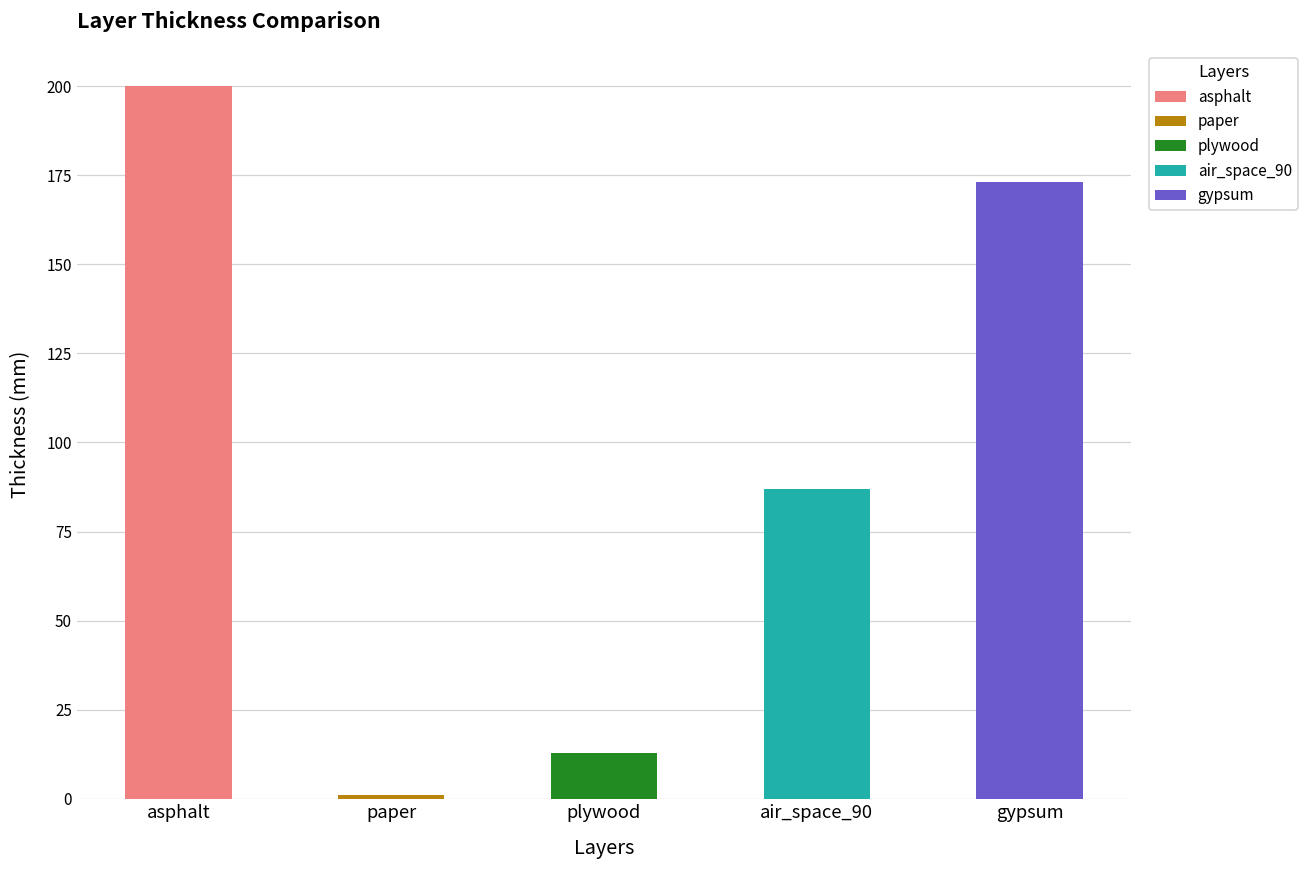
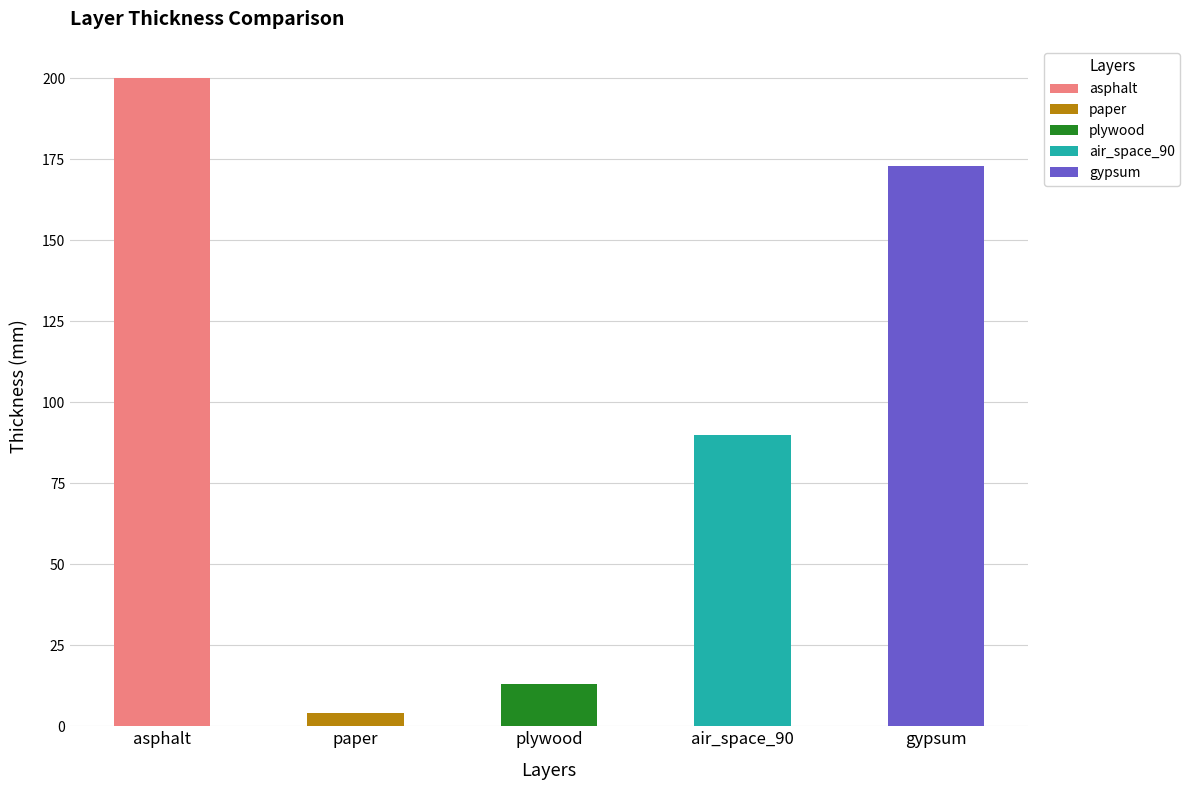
paper: 1 -> 4
air_space_90: 87 -> 90
